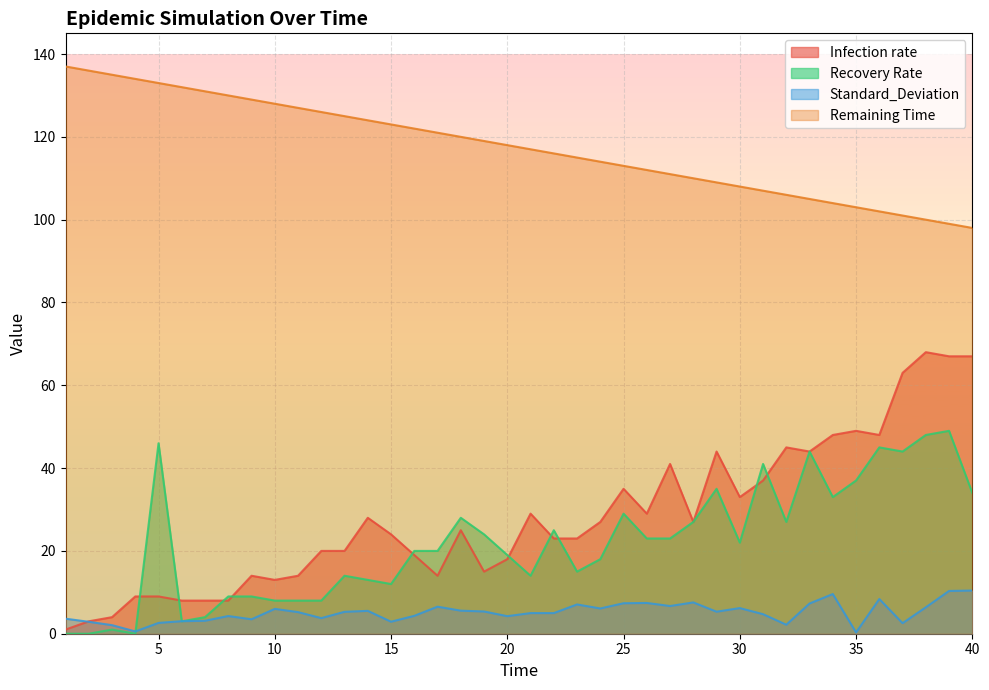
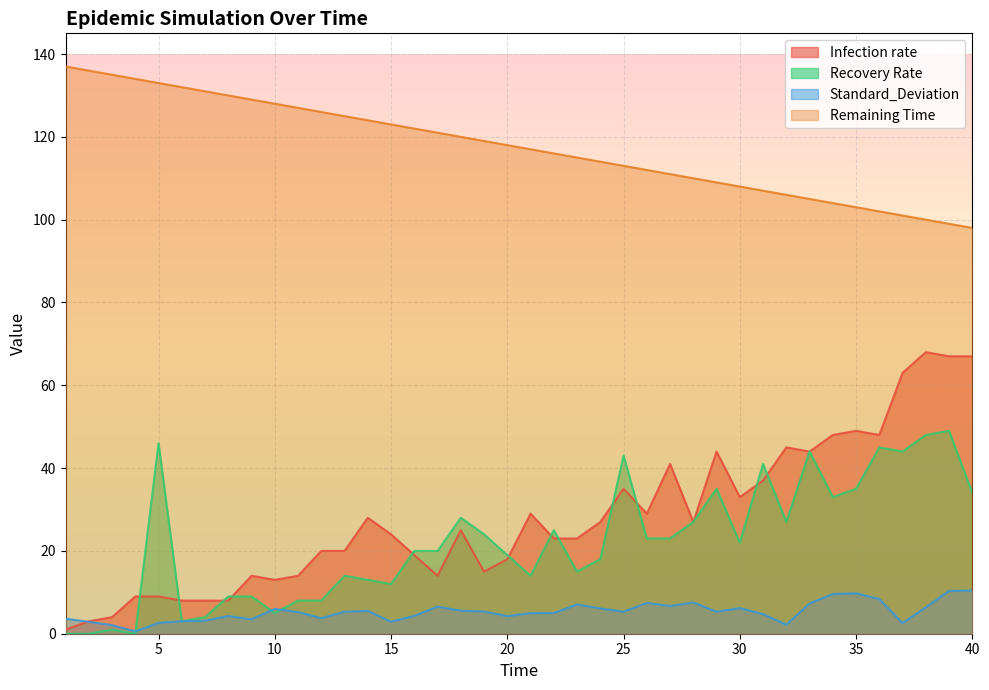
Recovery Rate, 10: 8 -> 5
Recovery Rate, 25: 29 -> 43
Standard_Deviation, 25: 7 -> 5
Recovery Rate, 35: 37 -> 35
Standard_Deviation, 35: 0 -> 10
